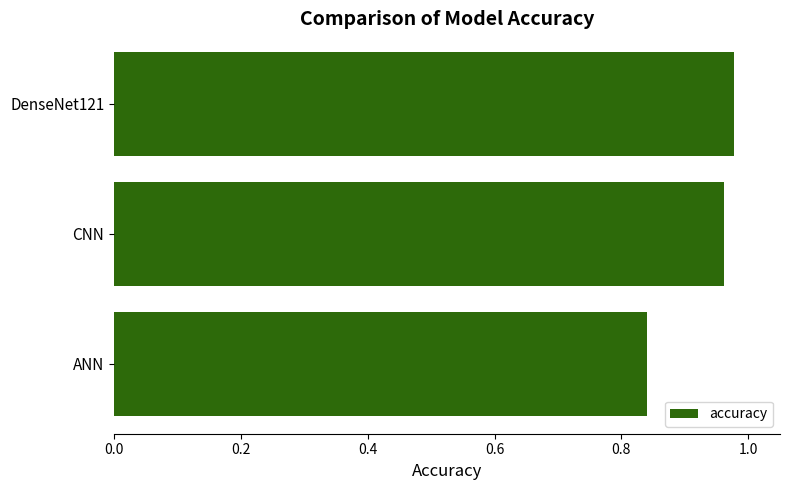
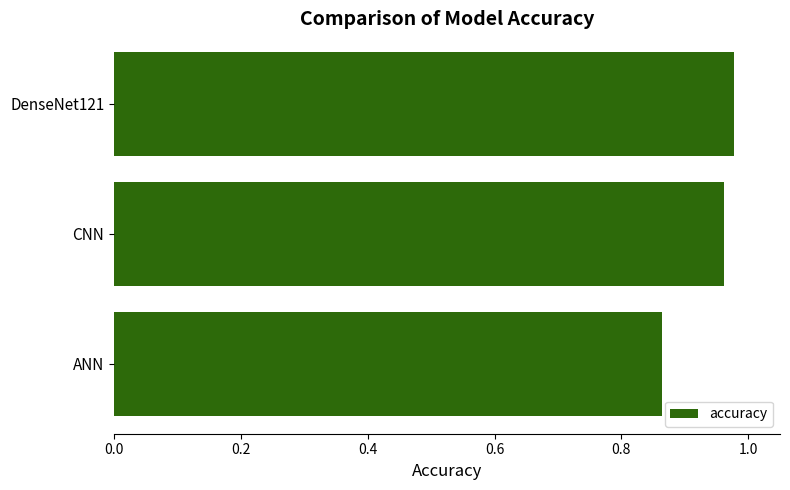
ANN: 0.84 -> 0.86
